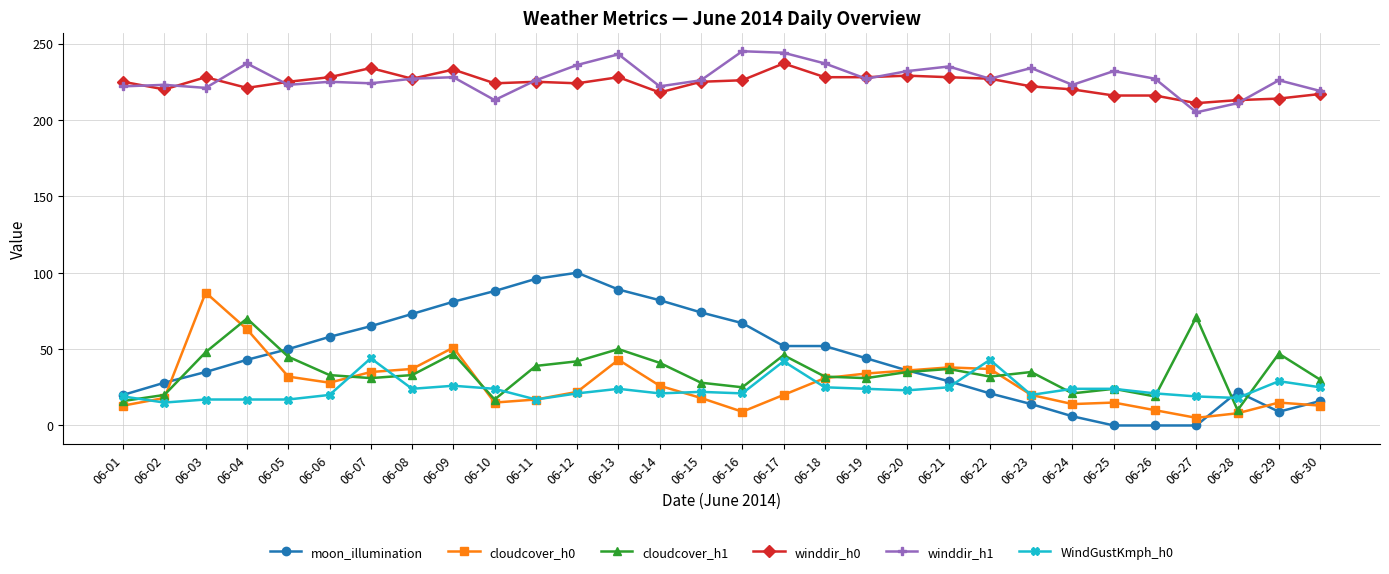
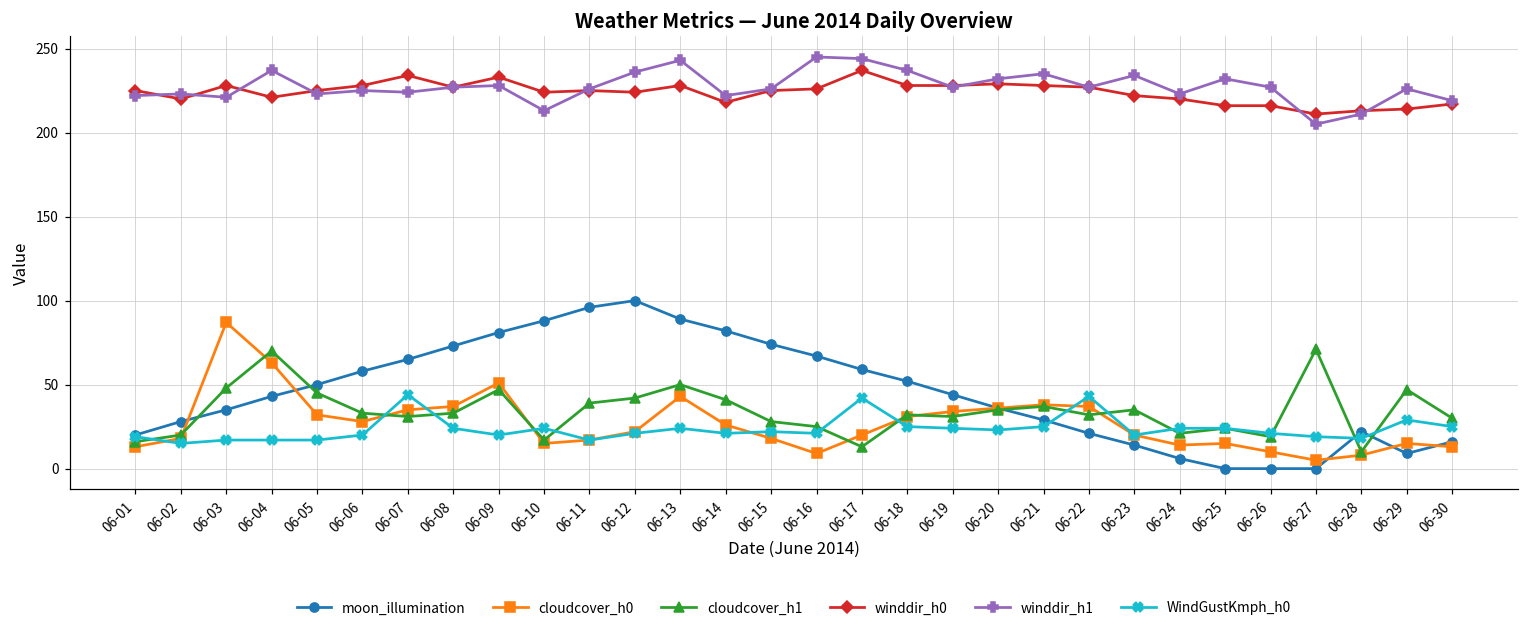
WindGustKmph_h0, 06-09: 26 -> 20
moon_illumination, 06-17: 52 -> 59
cloudcover_h1, 06-17: 46 -> 13
